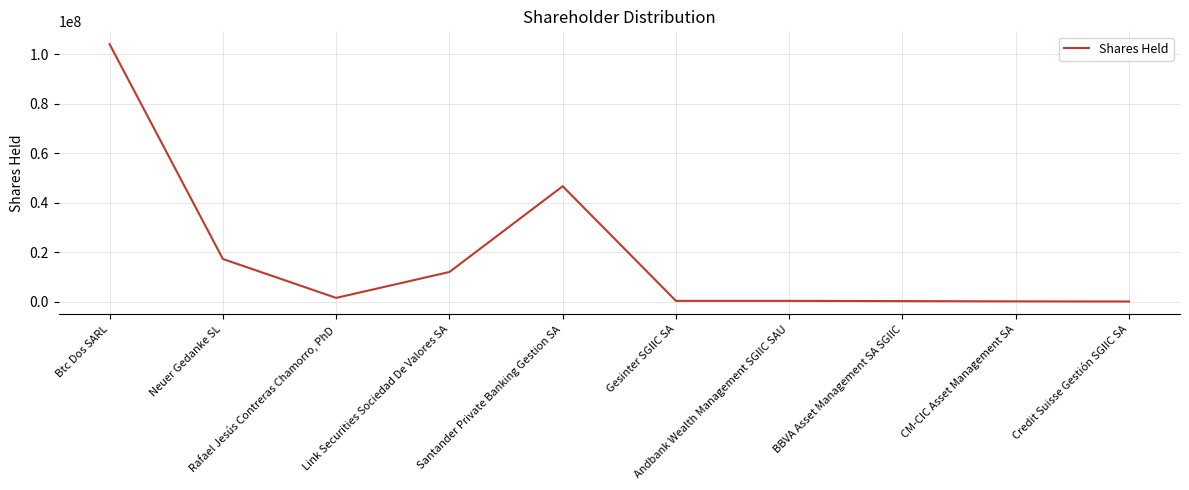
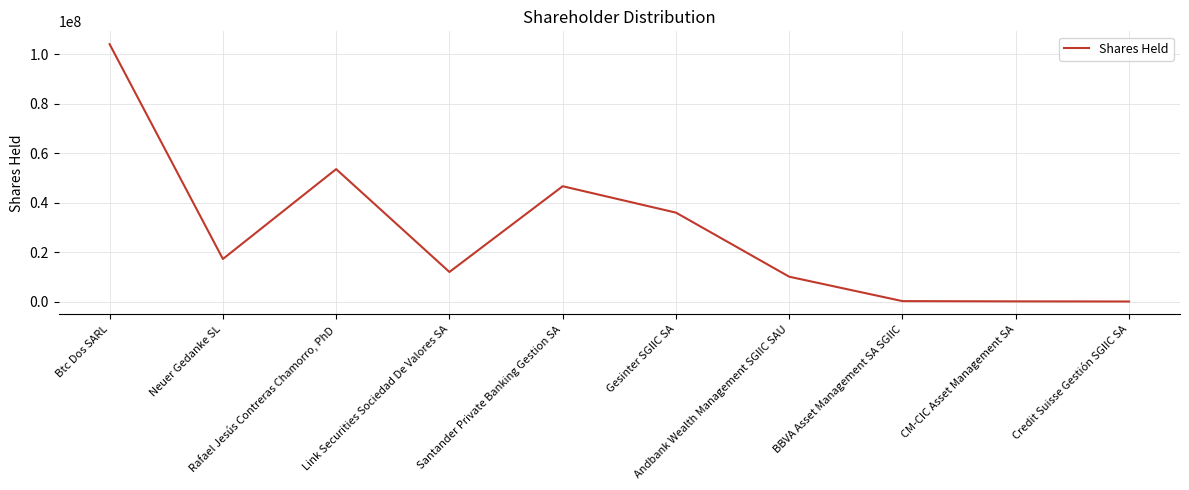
Rafael Jesús Contreras Chamorro, PhD: 2000000 -> 54000000
Gesinter SGIIC SA: 0 -> 36000000
Andbank Wealth Management SGIIC SAU: 0 -> 10000000
